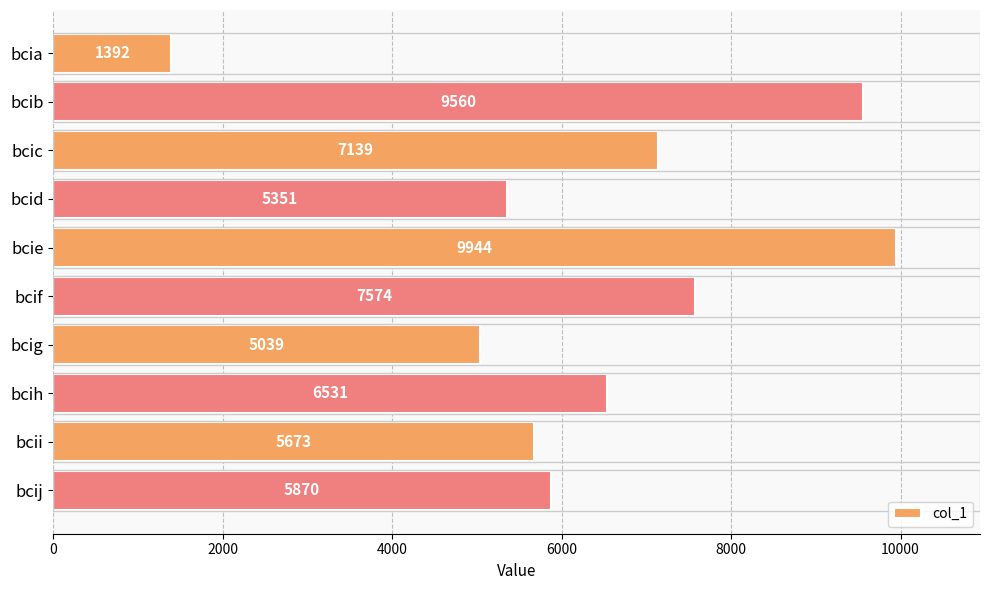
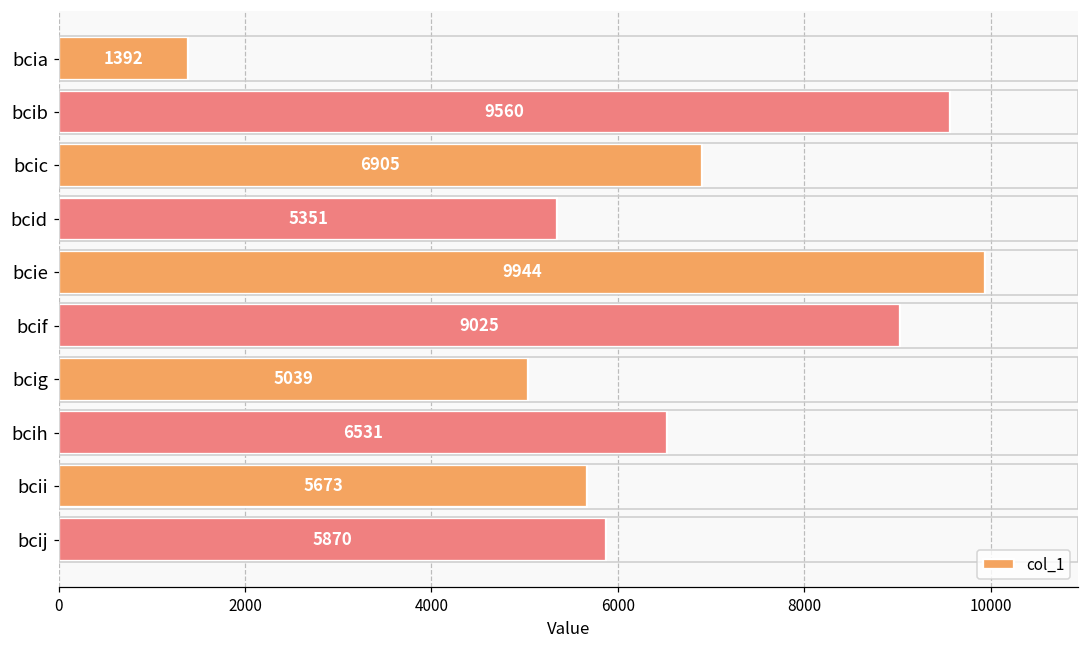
bcic: 7139 -> 6905
bcif: 7574 -> 9025
